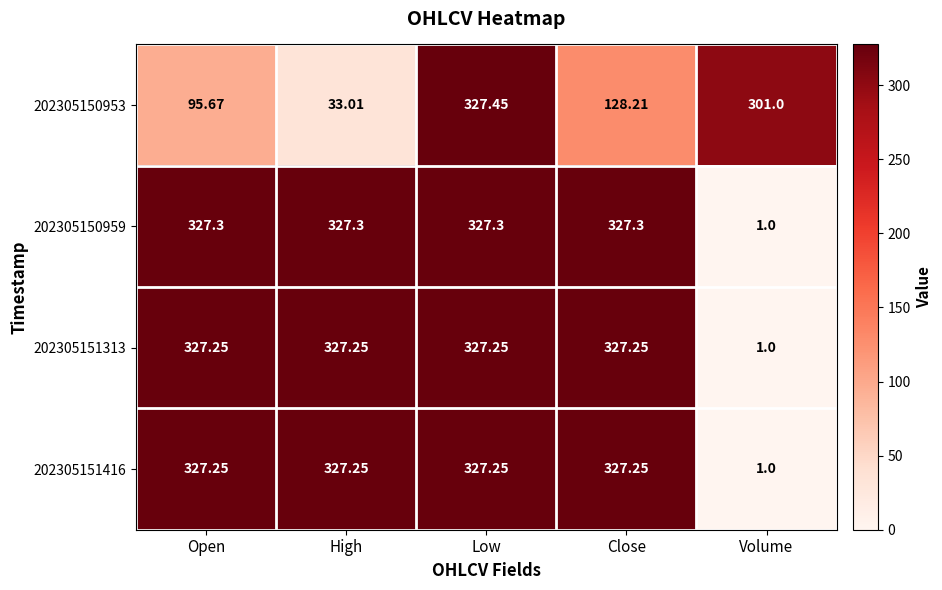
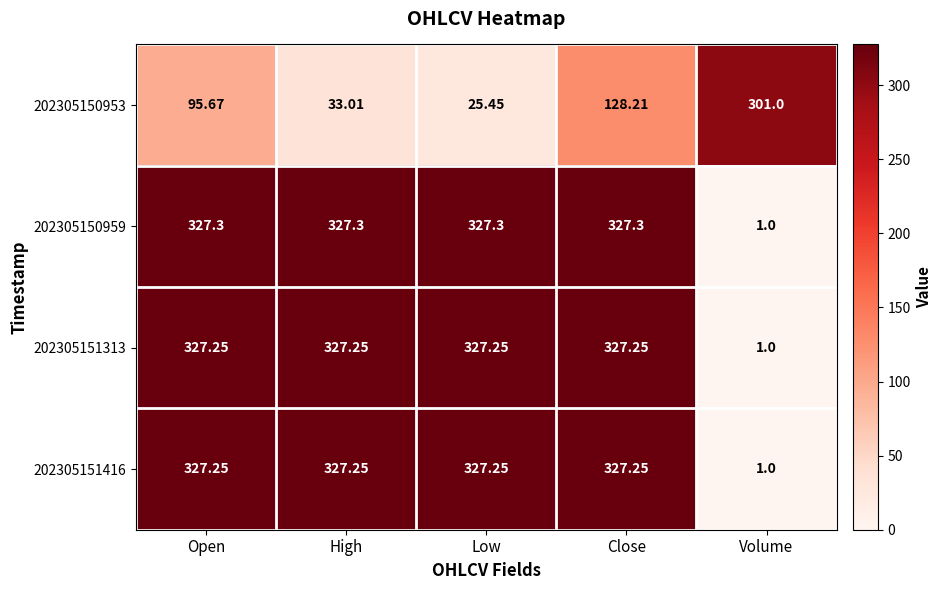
202305150953, Low: 327.45 -> 25.45
